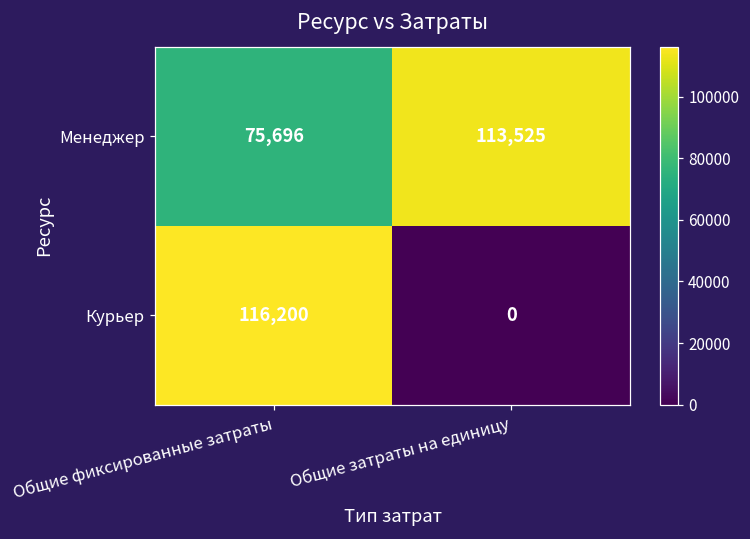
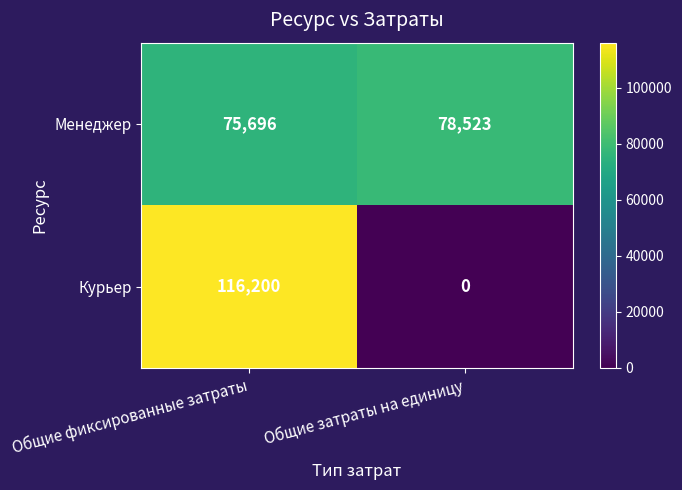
Менеджер, Общие затраты на единицу: 113,525 -> 78,523
